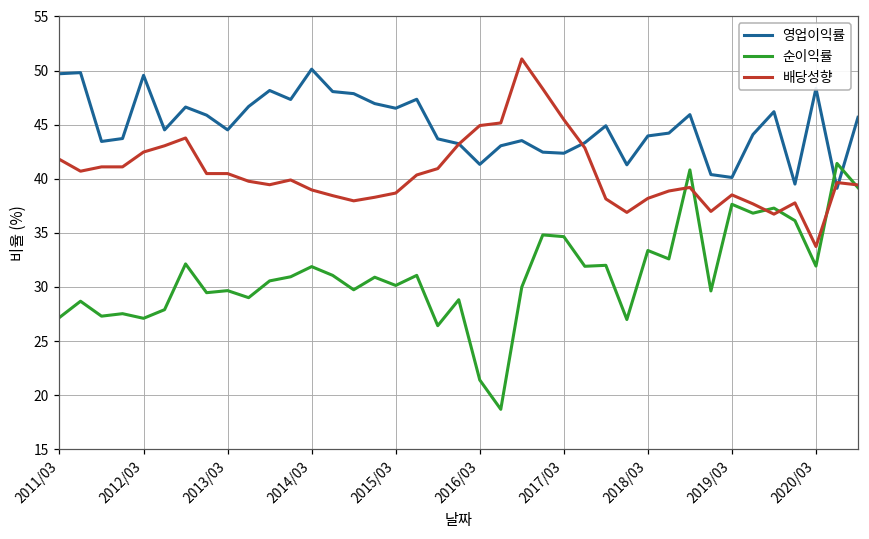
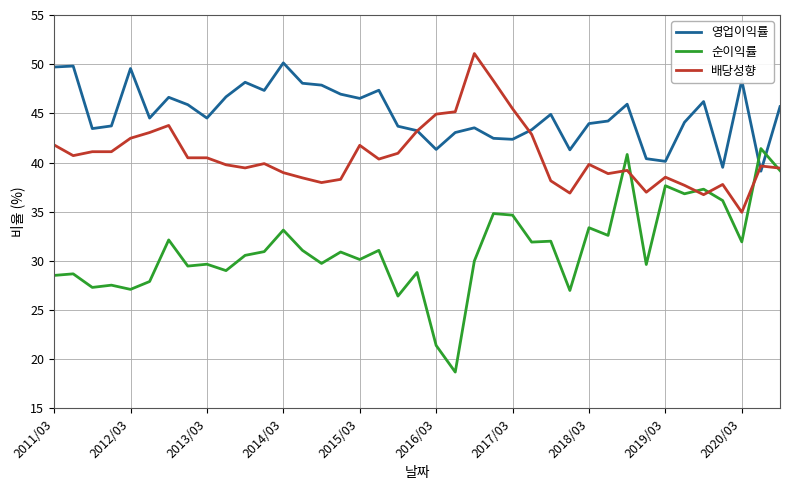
순이익률, 2011/03: 27 -> 29
순이익률, 2014/03: 32 -> 33
배당성향, 2015/03: 39 -> 42
배당성향, 2018/03: 38 -> 40
배당성향, 2020/03: 34 -> 35
